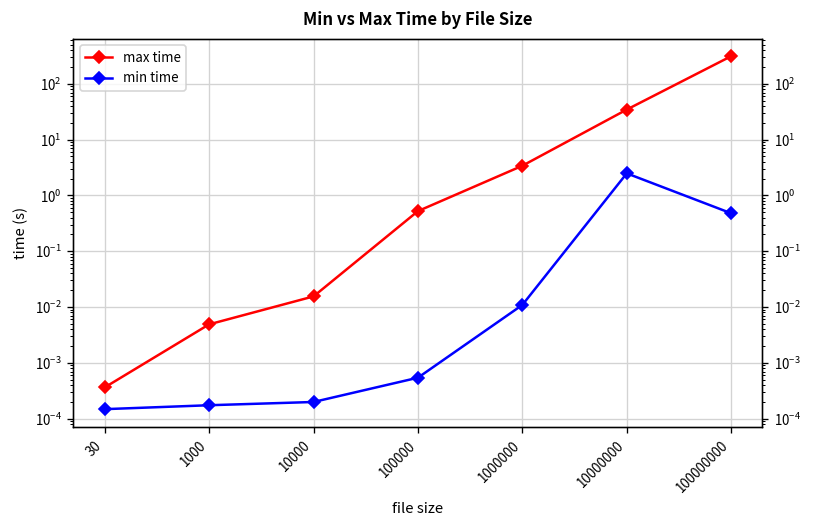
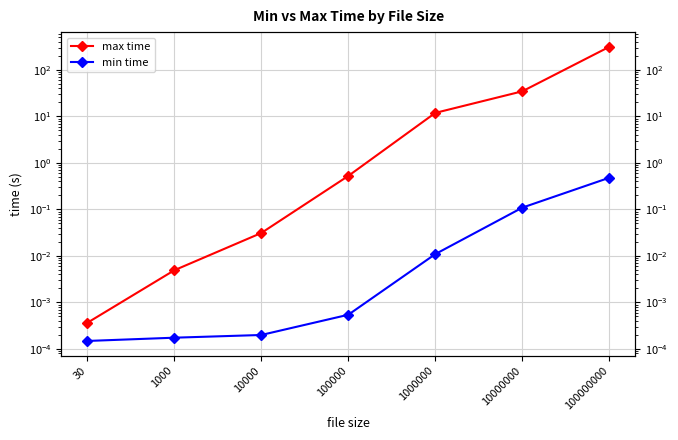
max time, 10000: 0.016 -> 0.03
max time, 1000000: 3 -> 12
min time, 10000000: 2 -> 0.11
